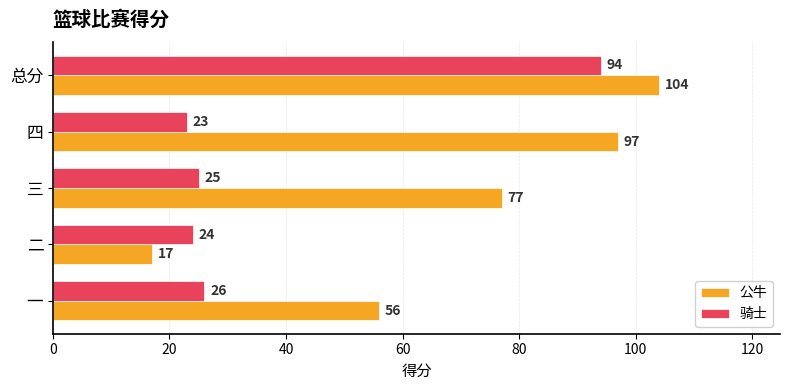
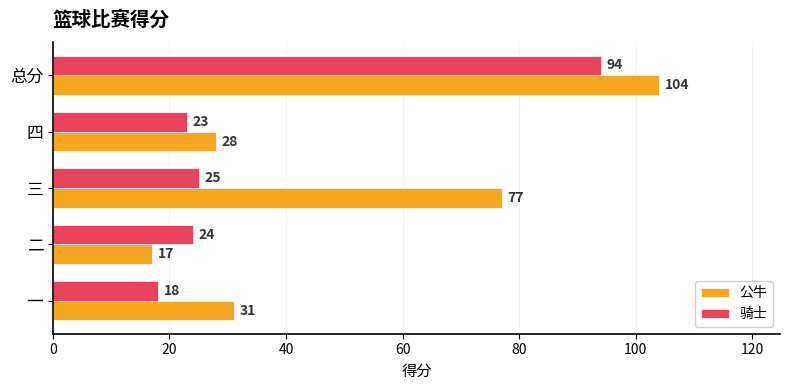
公牛, 四: 97 -> 28
骑士, 一: 26 -> 18
公牛, 一: 56 -> 31
